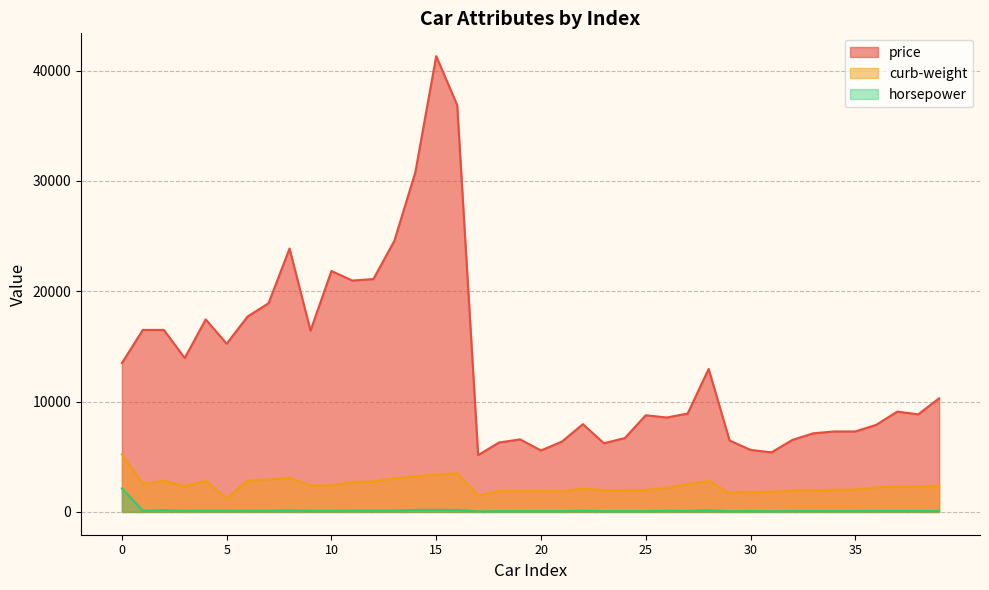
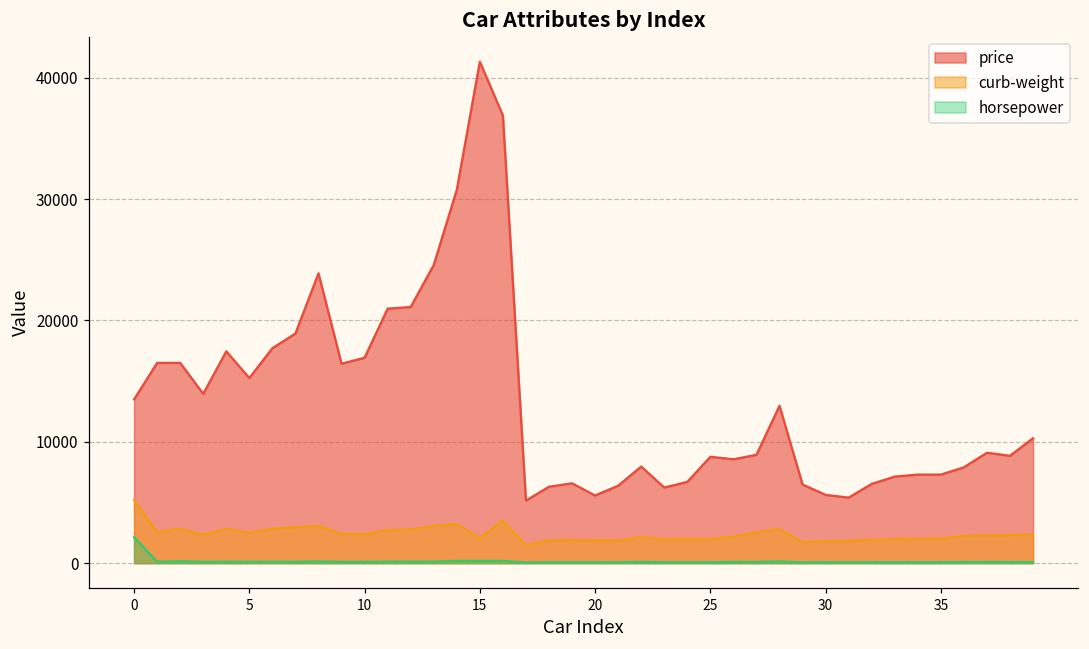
curb-weight, 5: 1200 -> 2500
price, 10: 21800 -> 16900
curb-weight, 15: 3400 -> 2000
